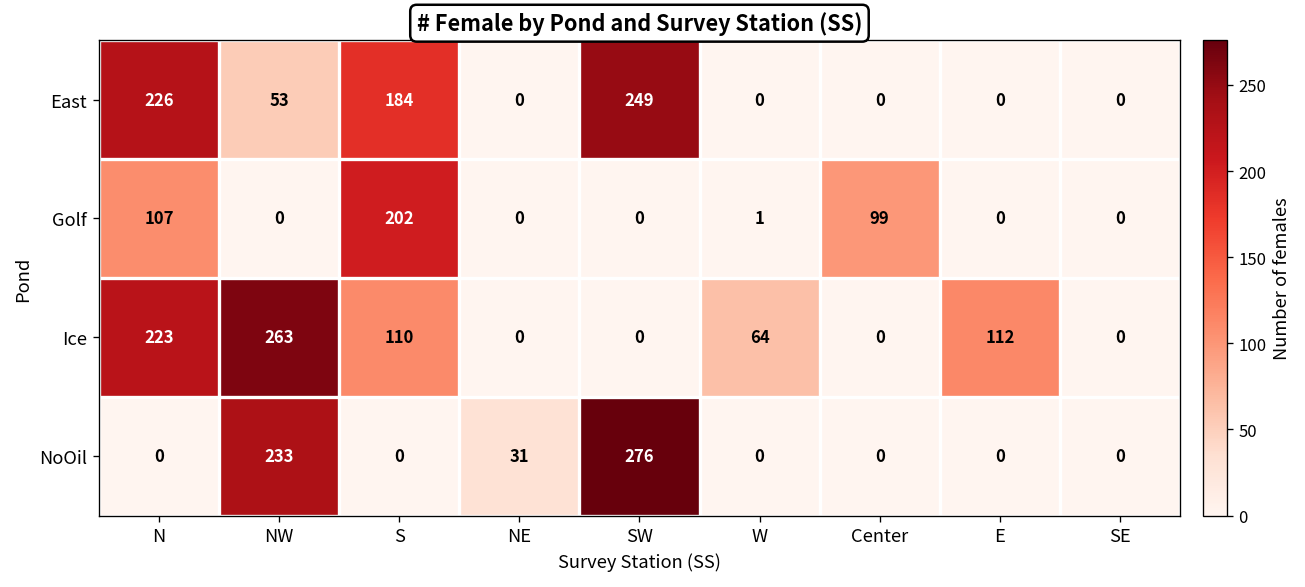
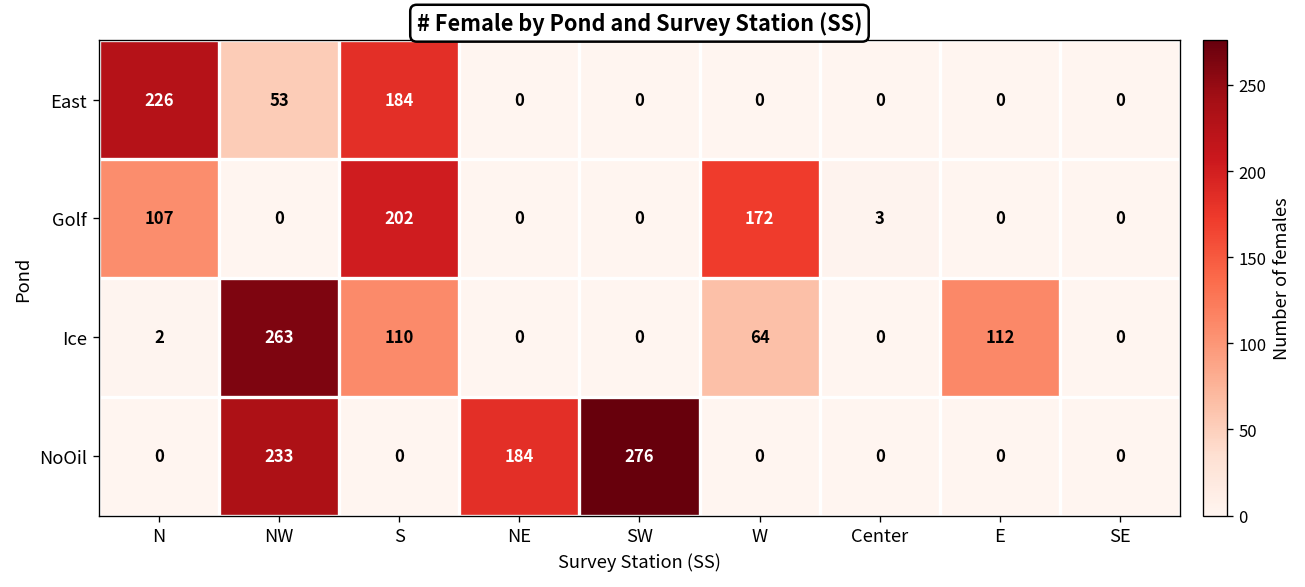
East, SW: 249 -> 0
Golf, W: 1 -> 172
Golf, Center: 99 -> 3
Ice, N: 223 -> 2
NoOil, NE: 31 -> 184
